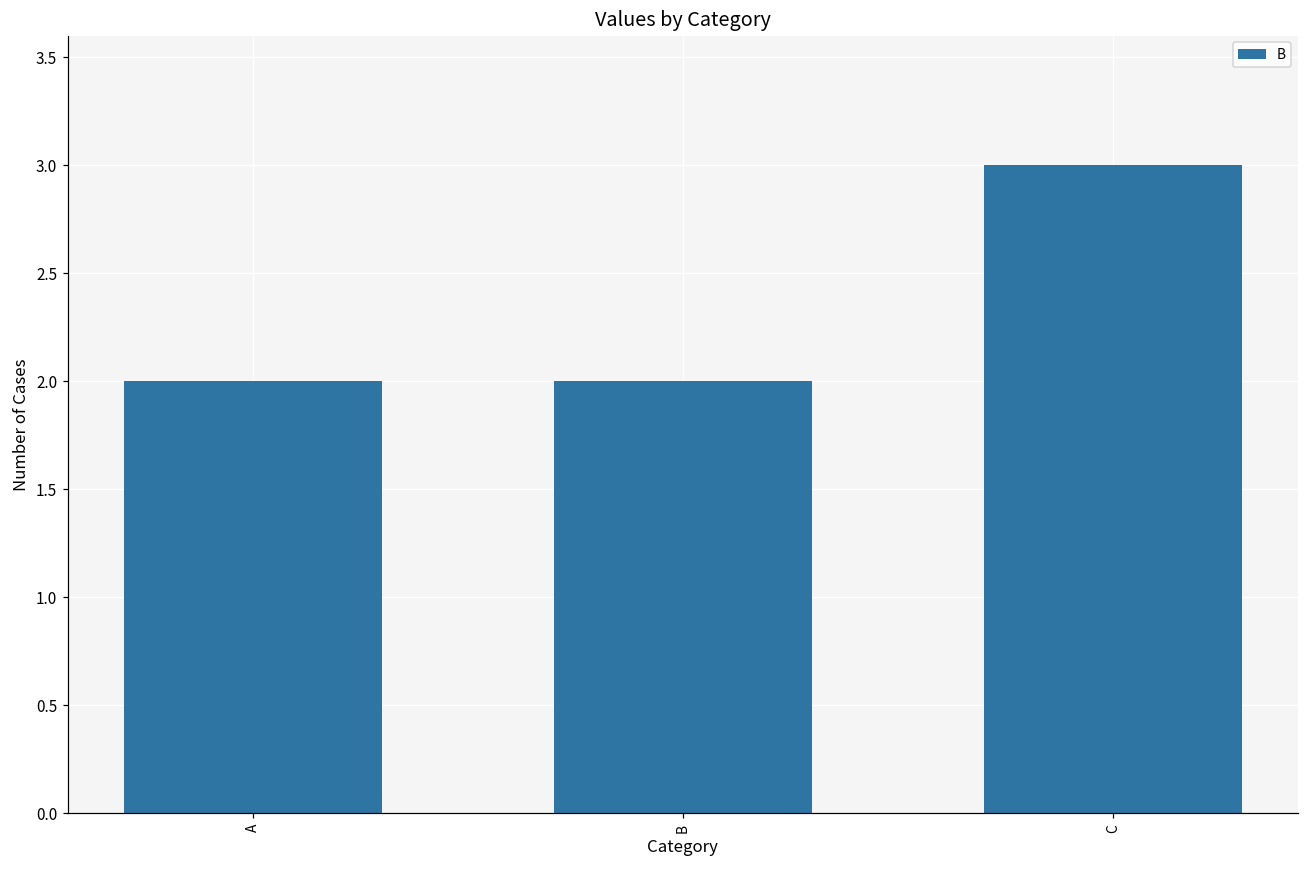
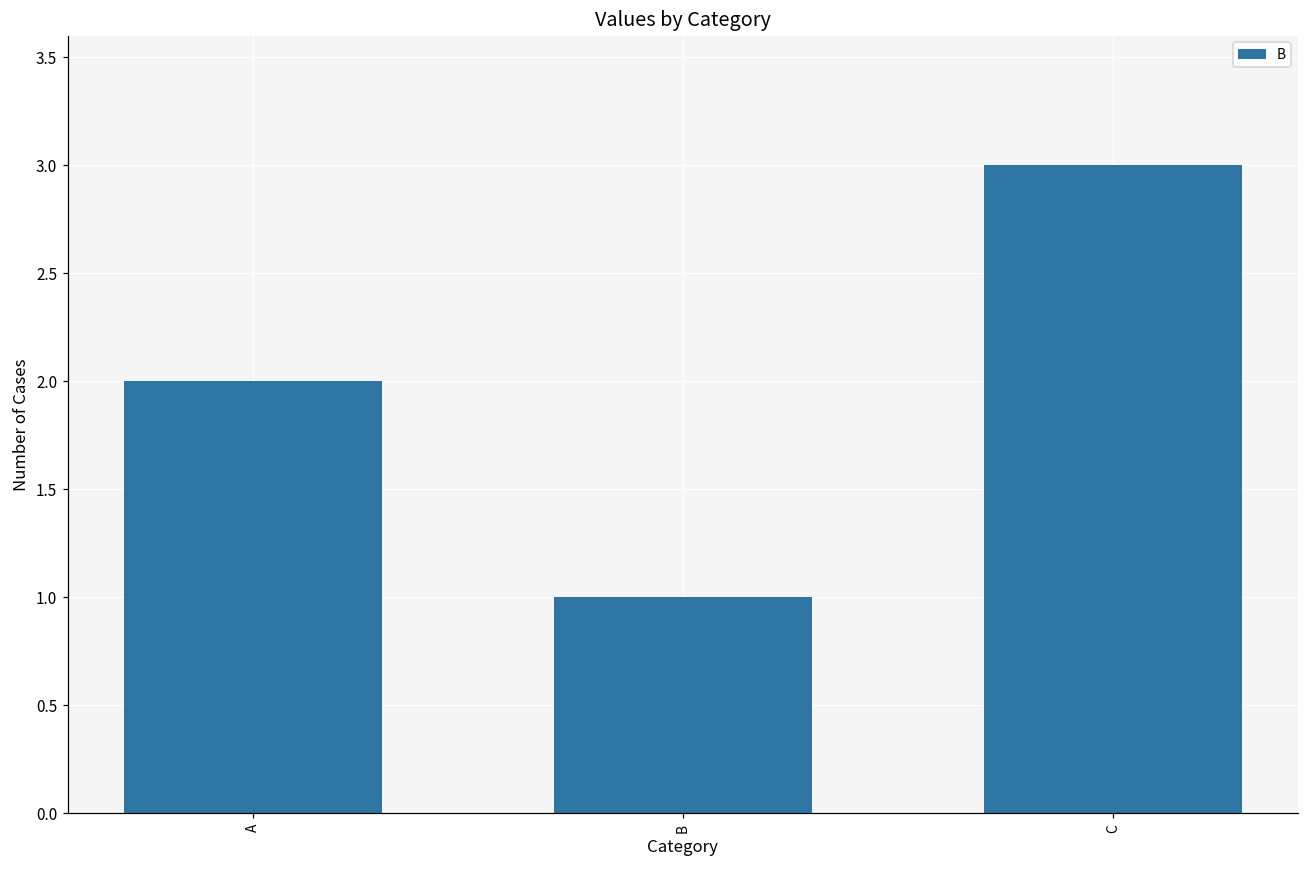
B: 2 -> 1
